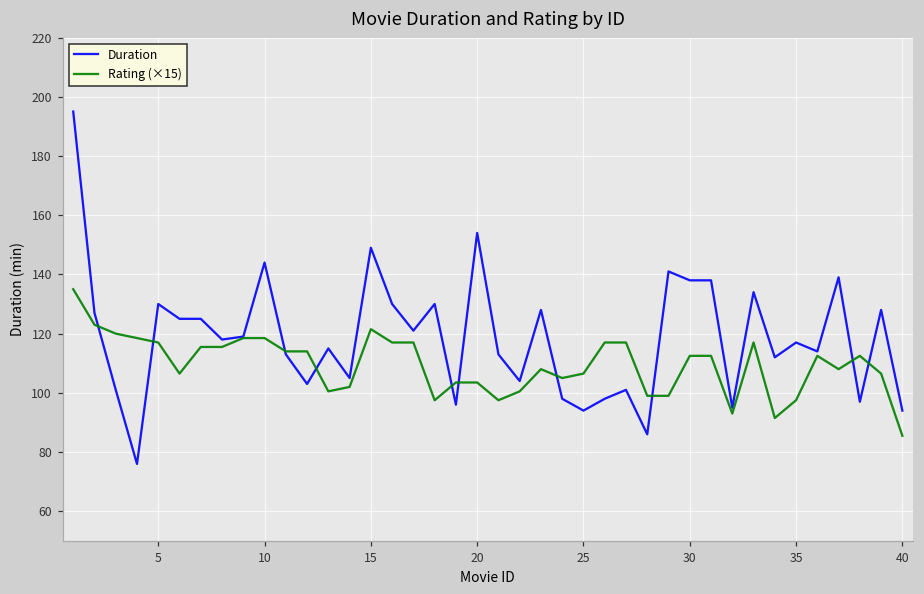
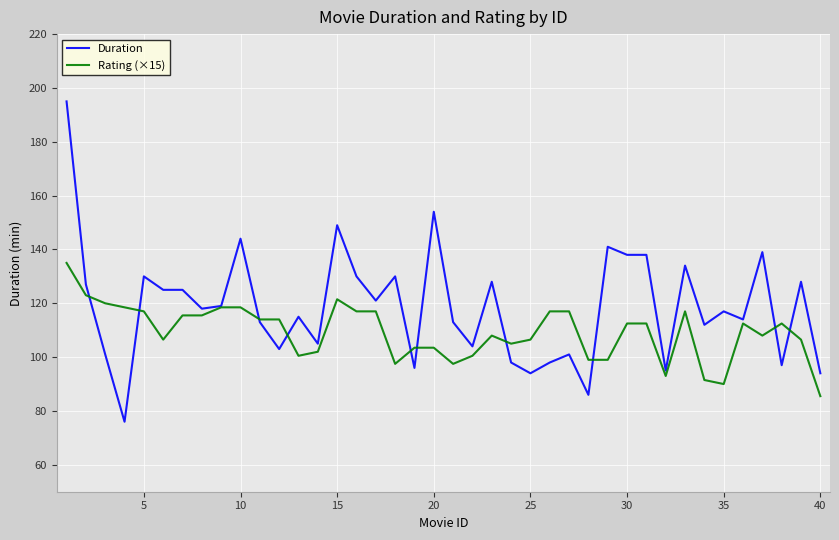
Rating (×15), 35: 98 -> 90
